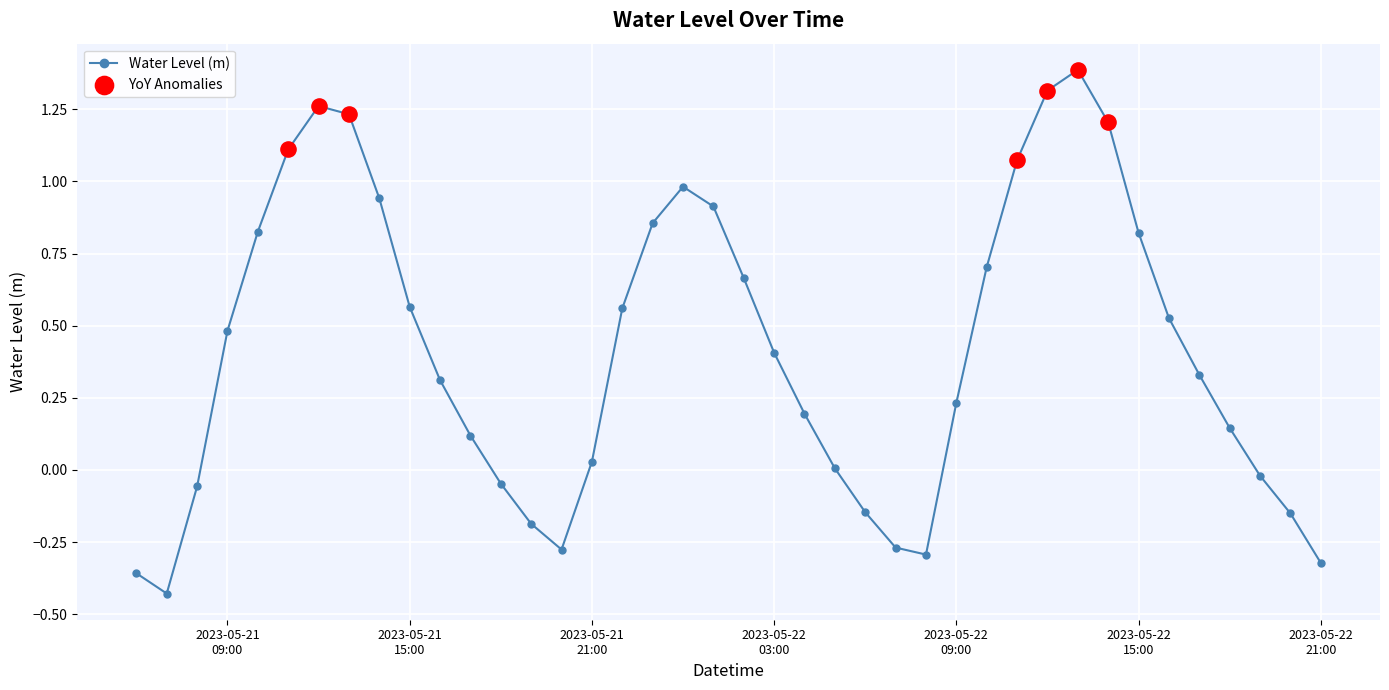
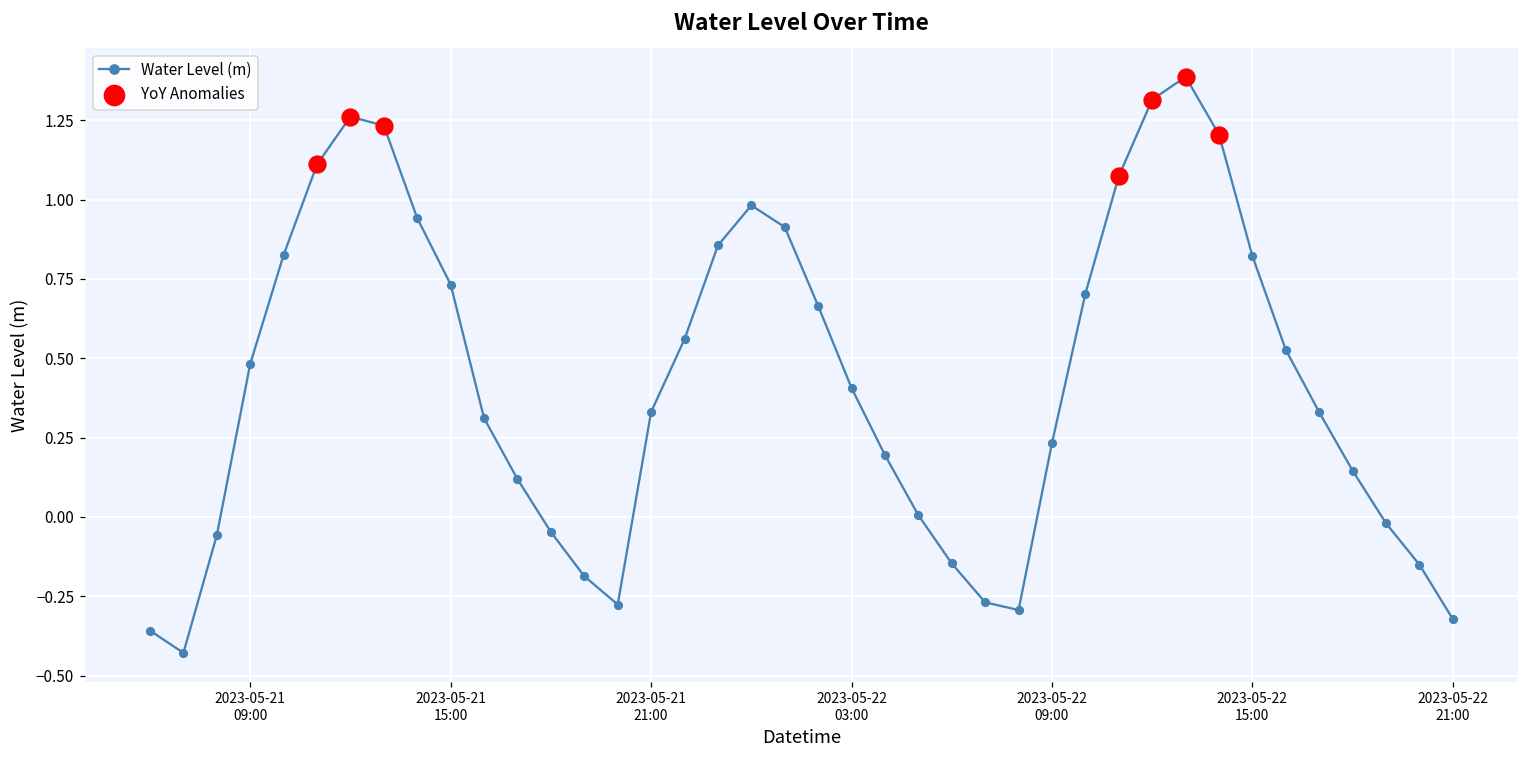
Water Level (m), 2023-05-21 15:00: 0.57 -> 0.73
Water Level (m), 2023-05-21 21:00: 0.03 -> 0.33
